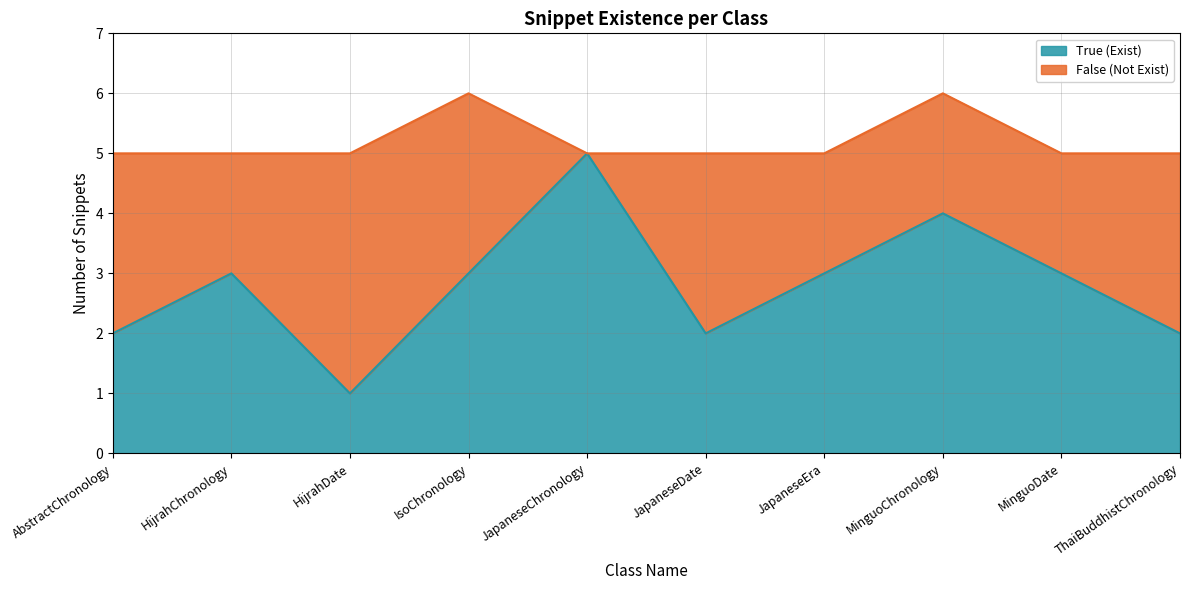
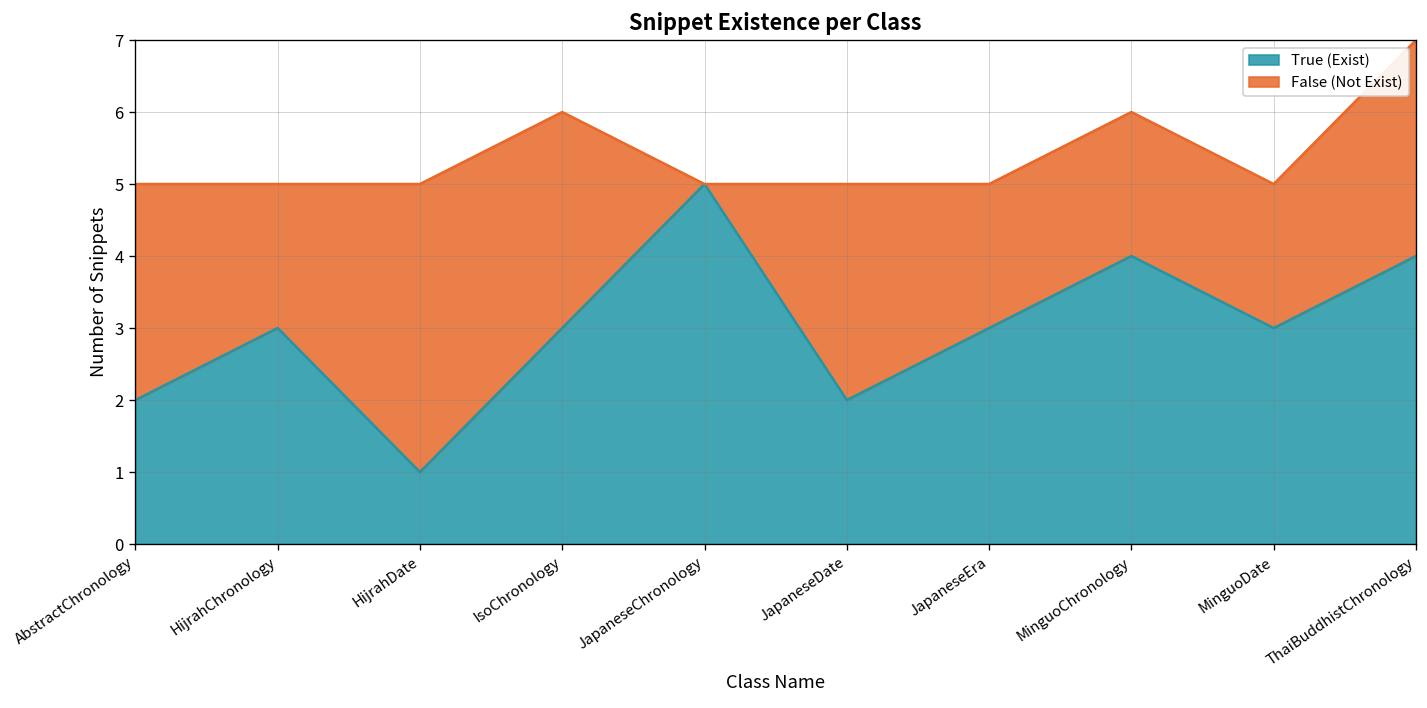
True (Exist), ThaiBuddhistChronology: 2 -> 4
